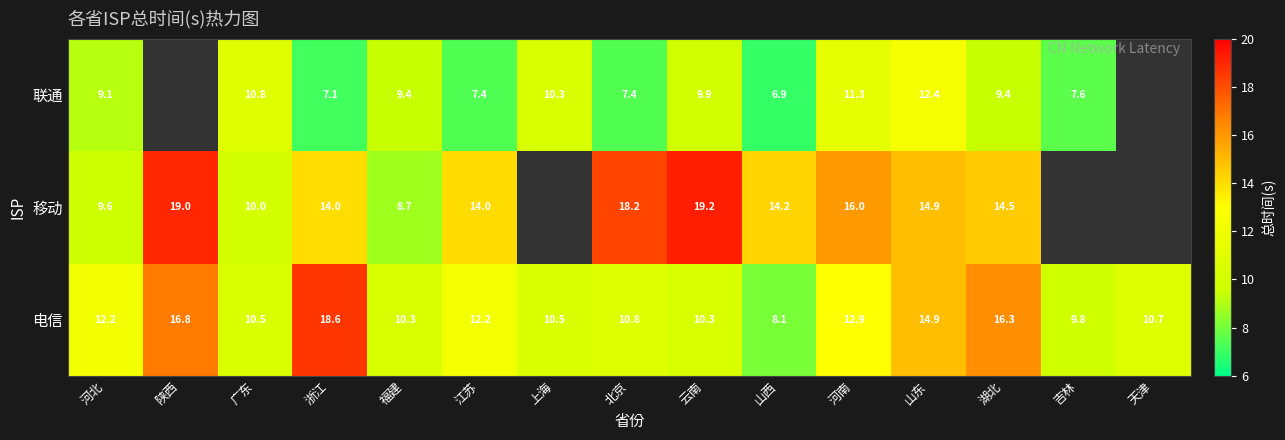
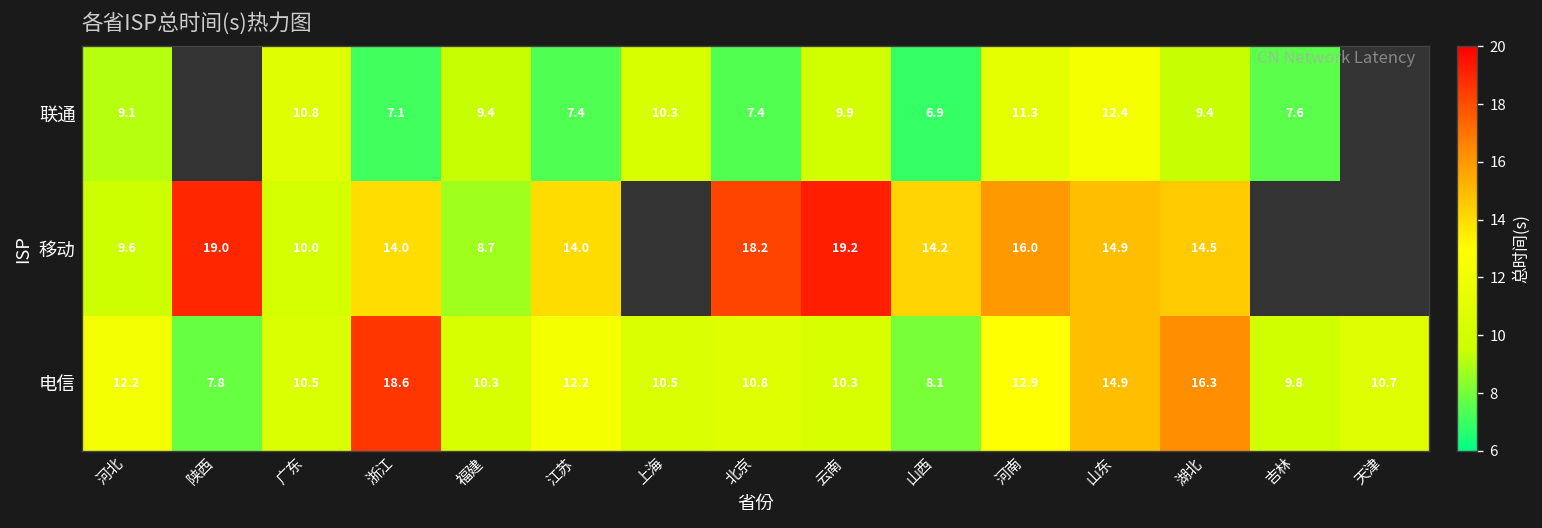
电信, 陕西: 16.8 -> 7.8
